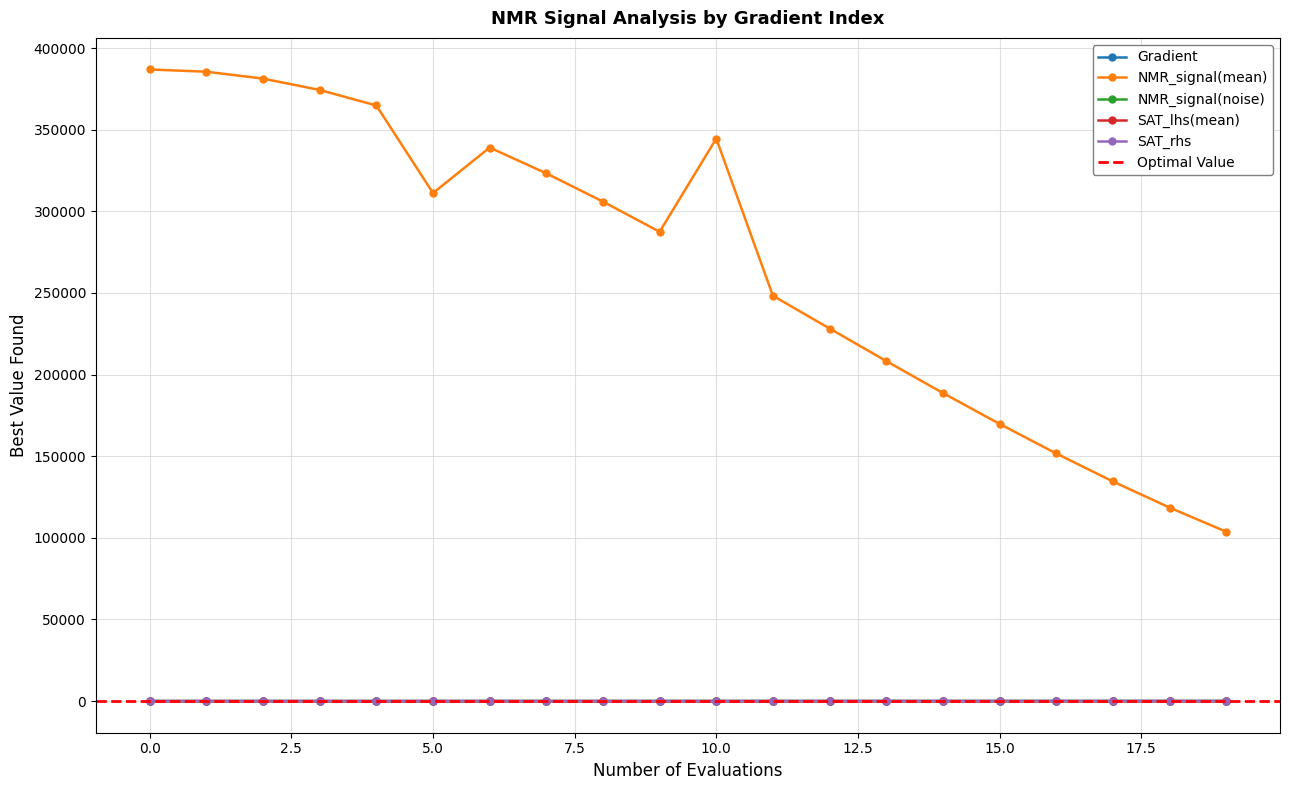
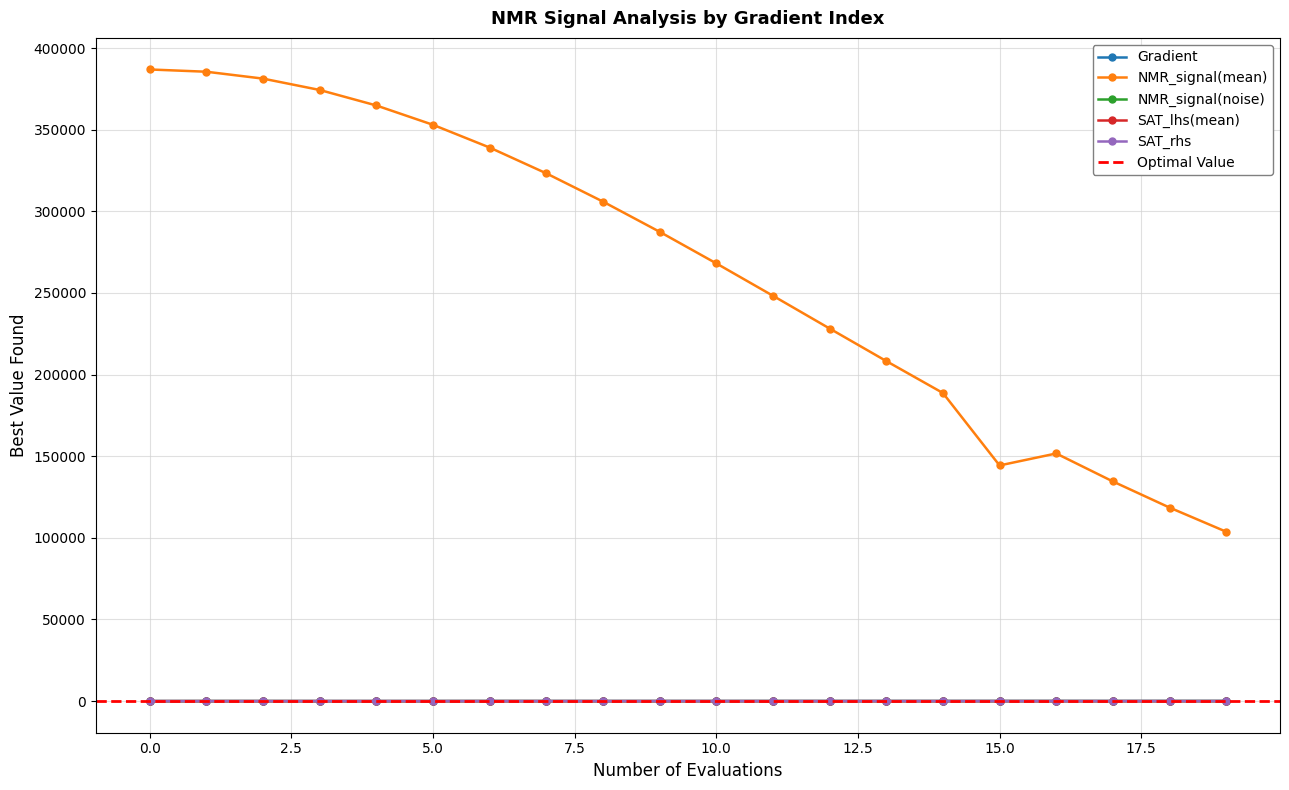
NMR_signal(mean), 5.0: 311000 -> 353000
NMR_signal(mean), 10.0: 345000 -> 268000
NMR_signal(mean), 15.0: 170000 -> 144000
